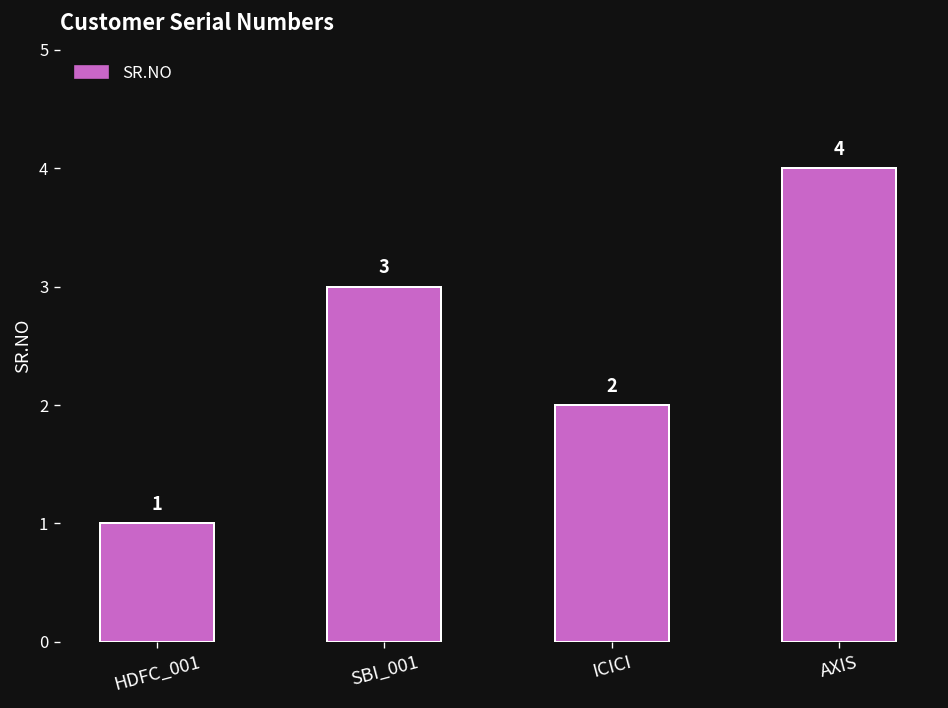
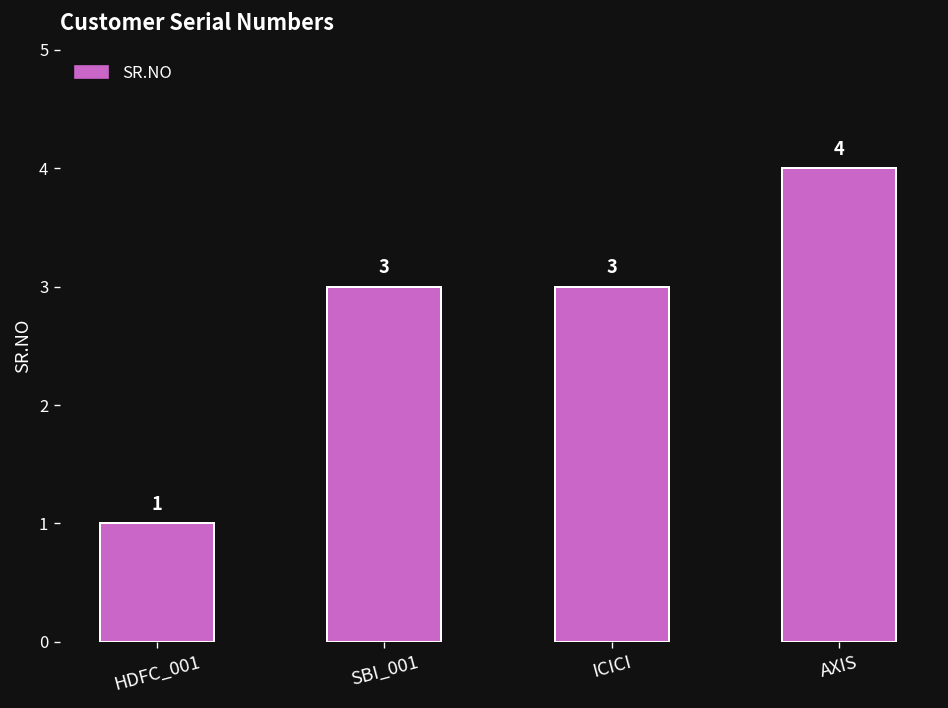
ICICI: 2 -> 3
